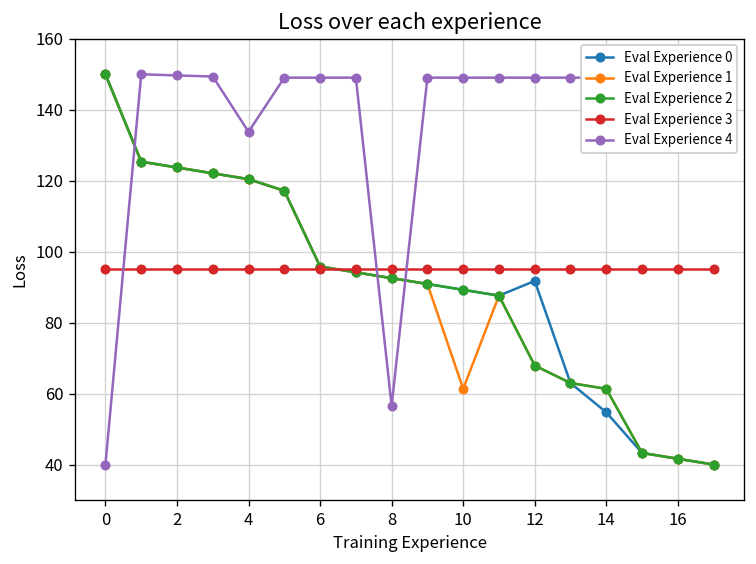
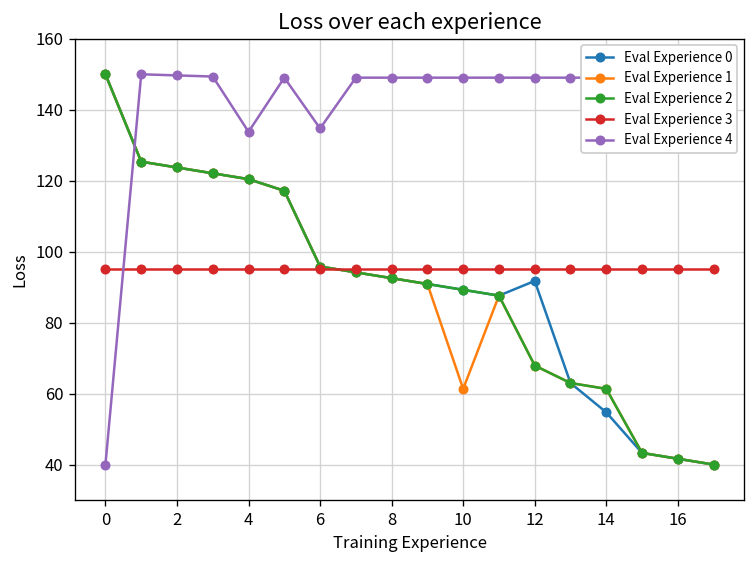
Eval Experience 4, 6: 149 -> 135
Eval Experience 4, 8: 57 -> 149
